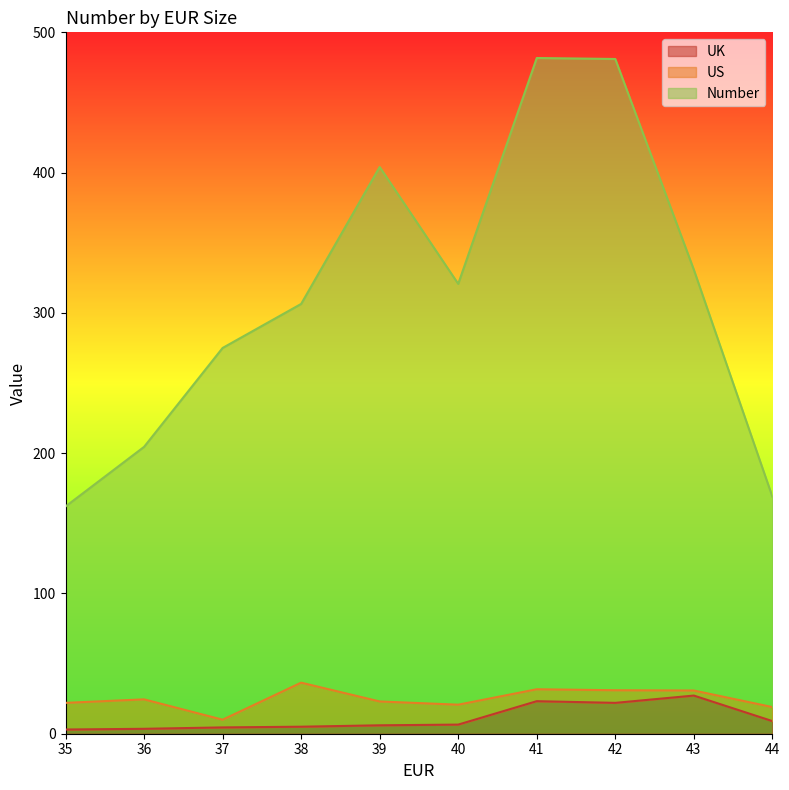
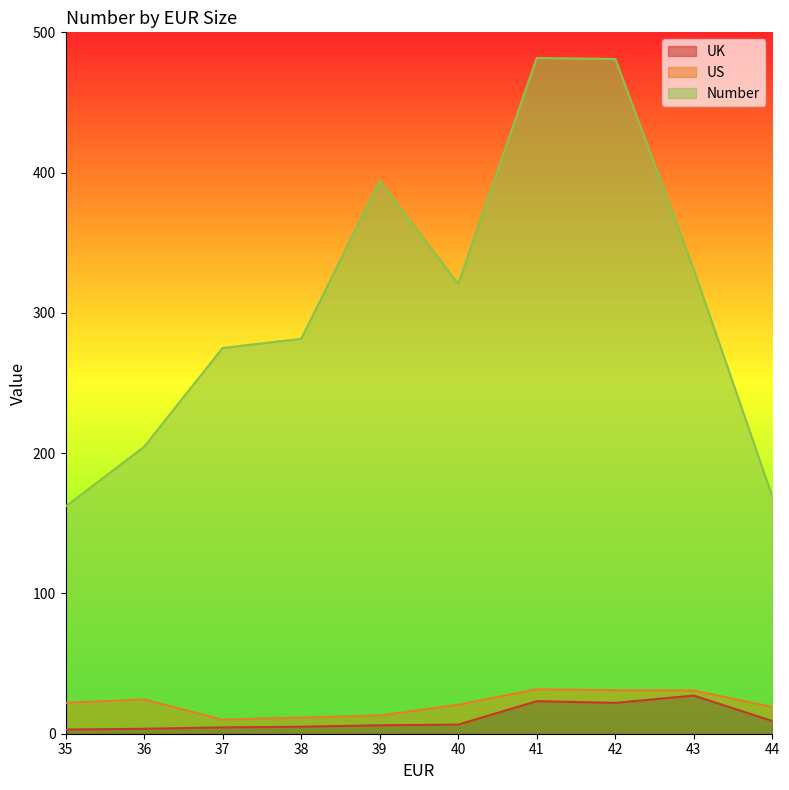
US, 38: 31 -> 7
US, 39: 17 -> 7
